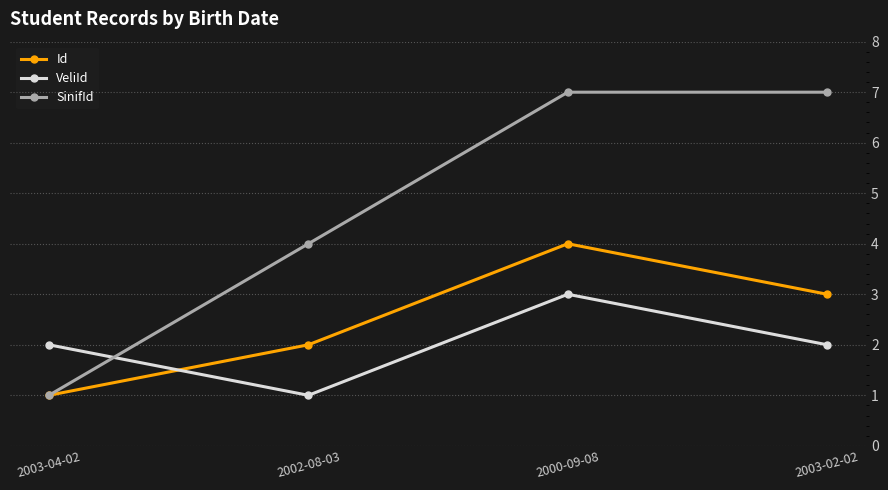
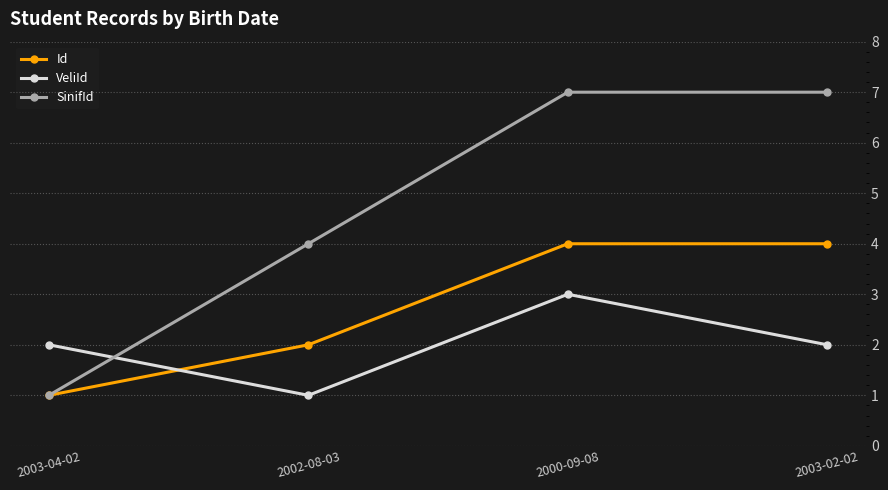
Id, 2003-02-02: 3 -> 4
